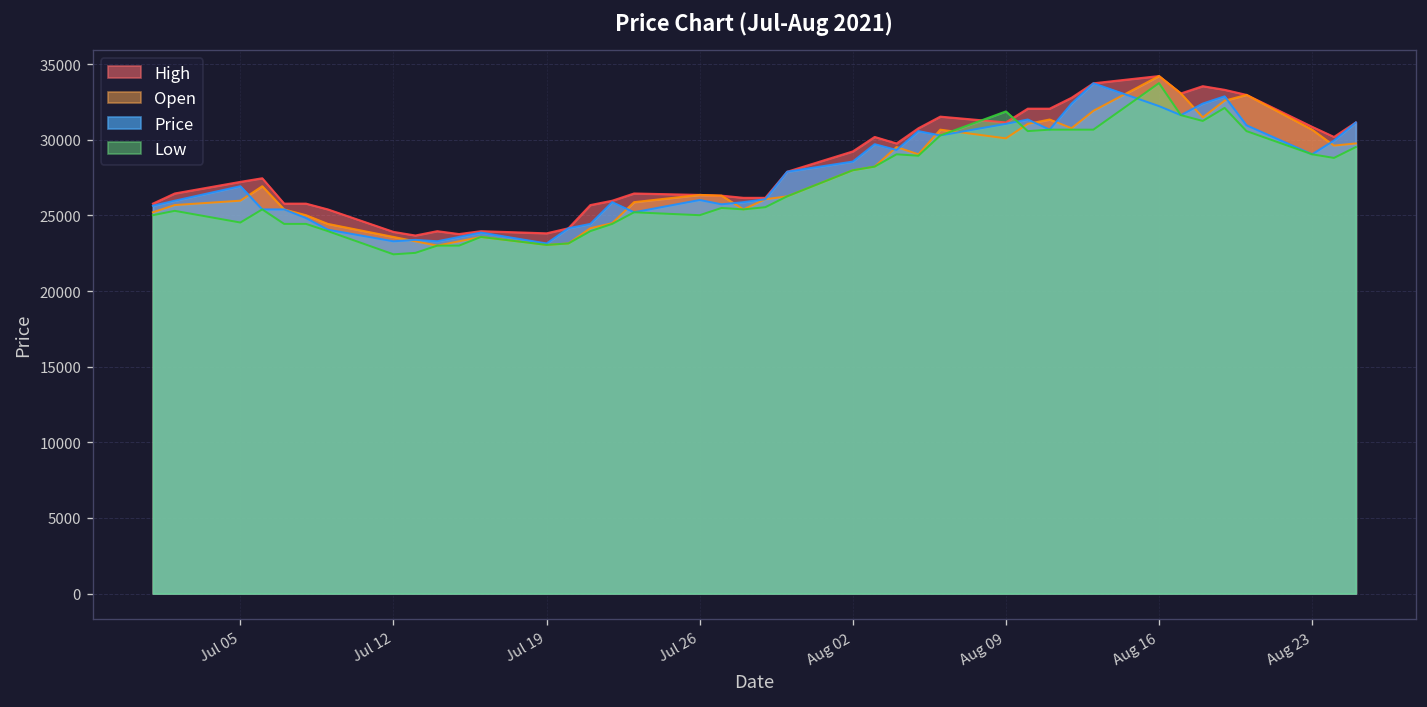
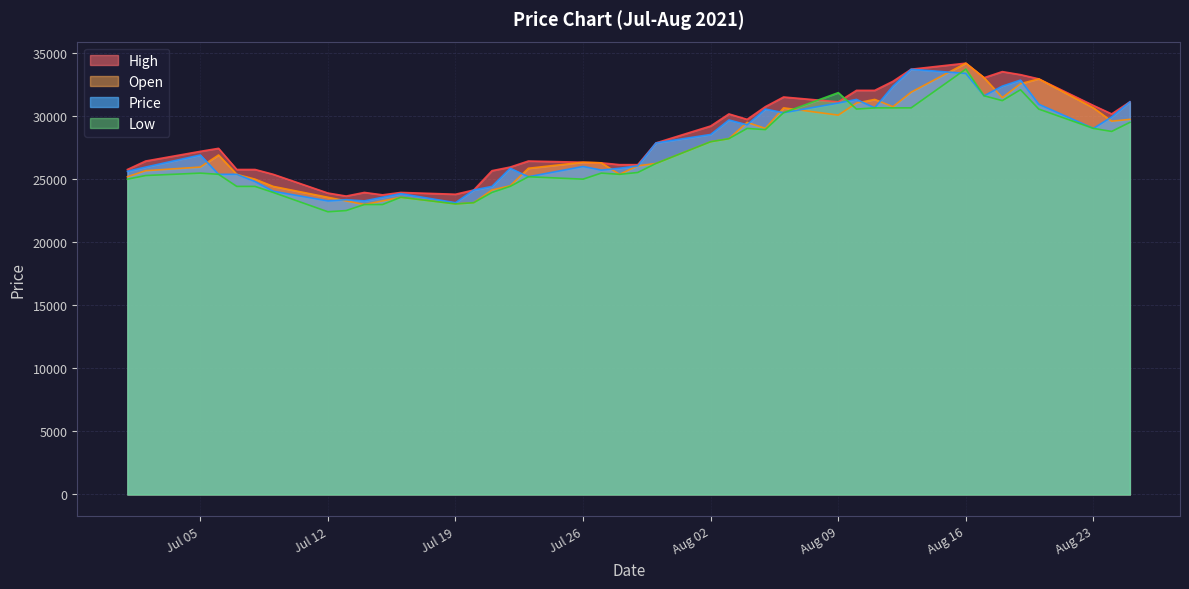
Low, Jul 05: 24500 -> 25500
Price, Aug 16: 32200 -> 33400
